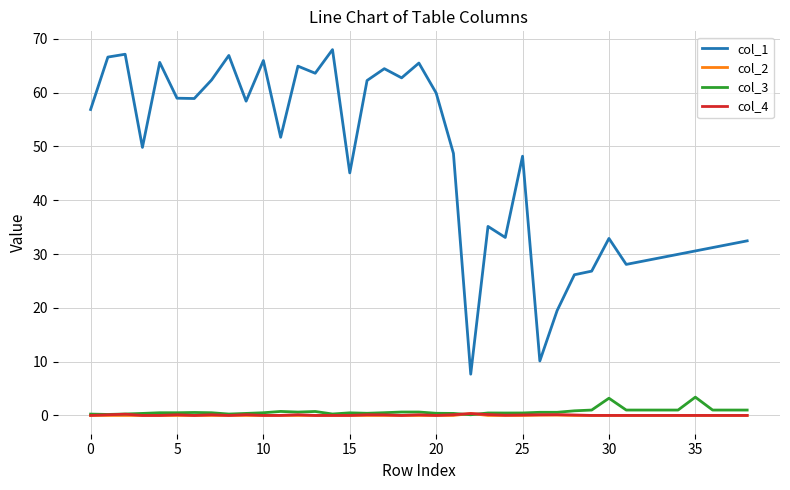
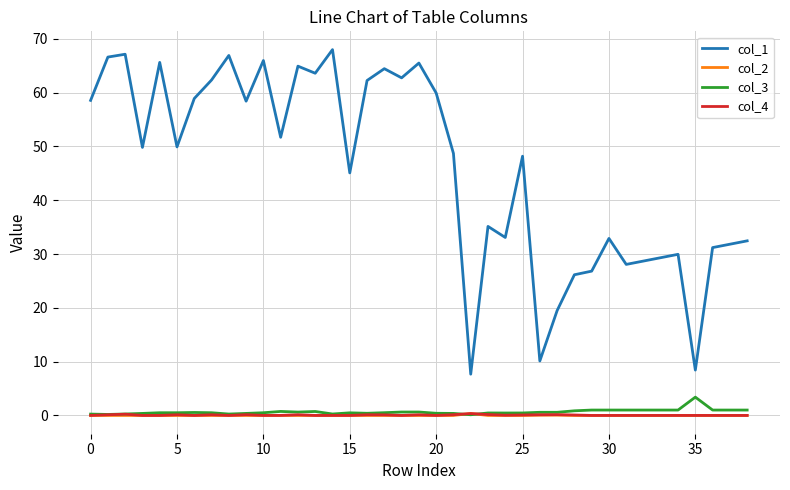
col_1, 0: 57 -> 59
col_1, 5: 59 -> 50
col_3, 30: 3 -> 1
col_1, 35: 31 -> 8
